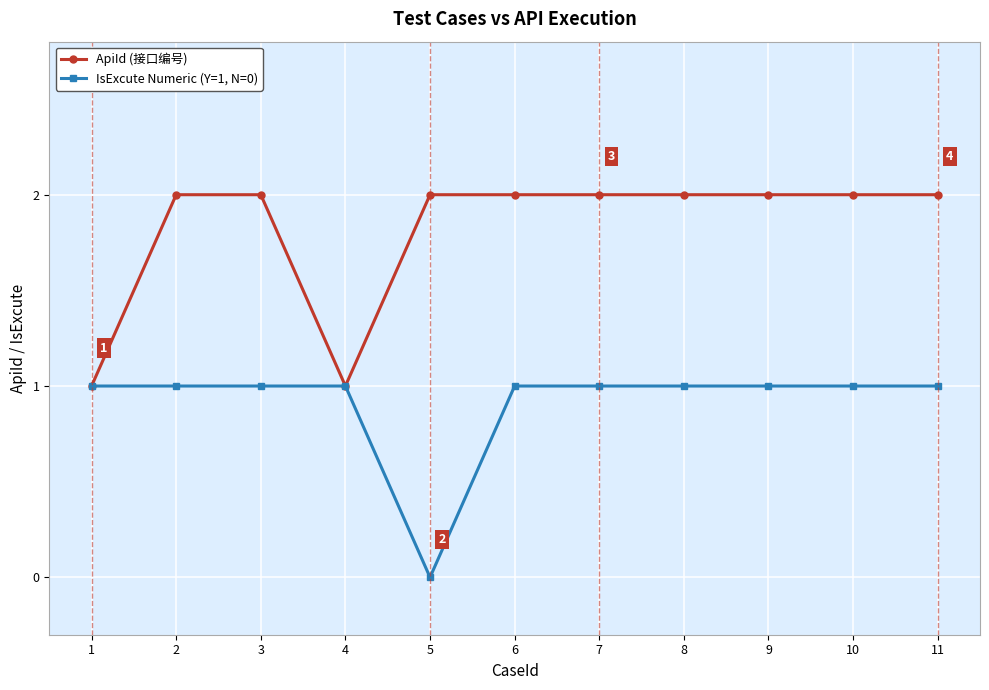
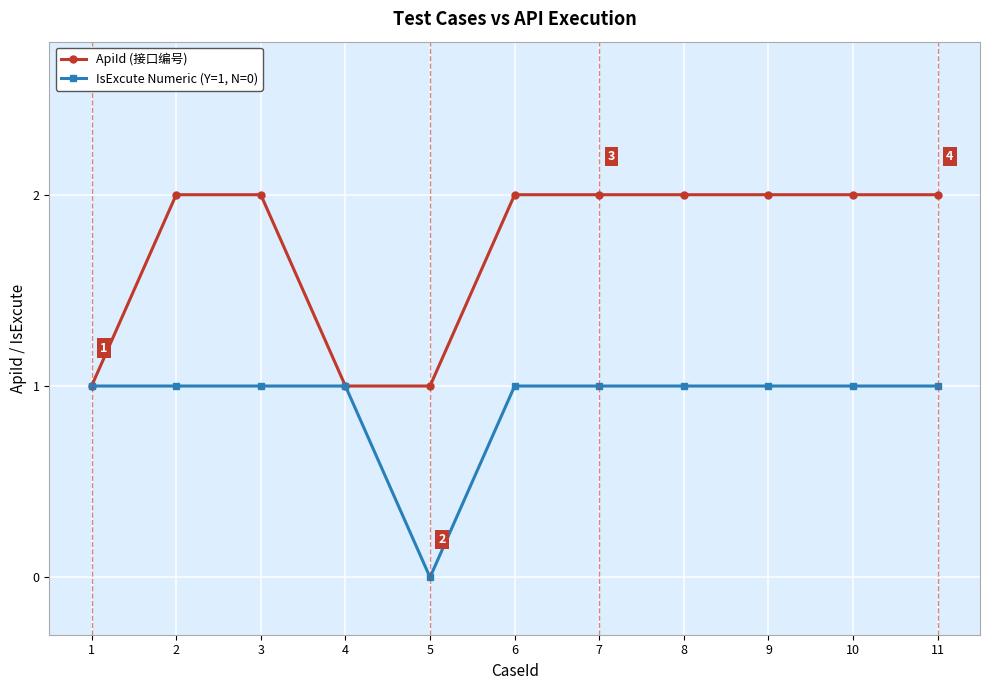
ApiId (接口编号), 5: 2 -> 1
